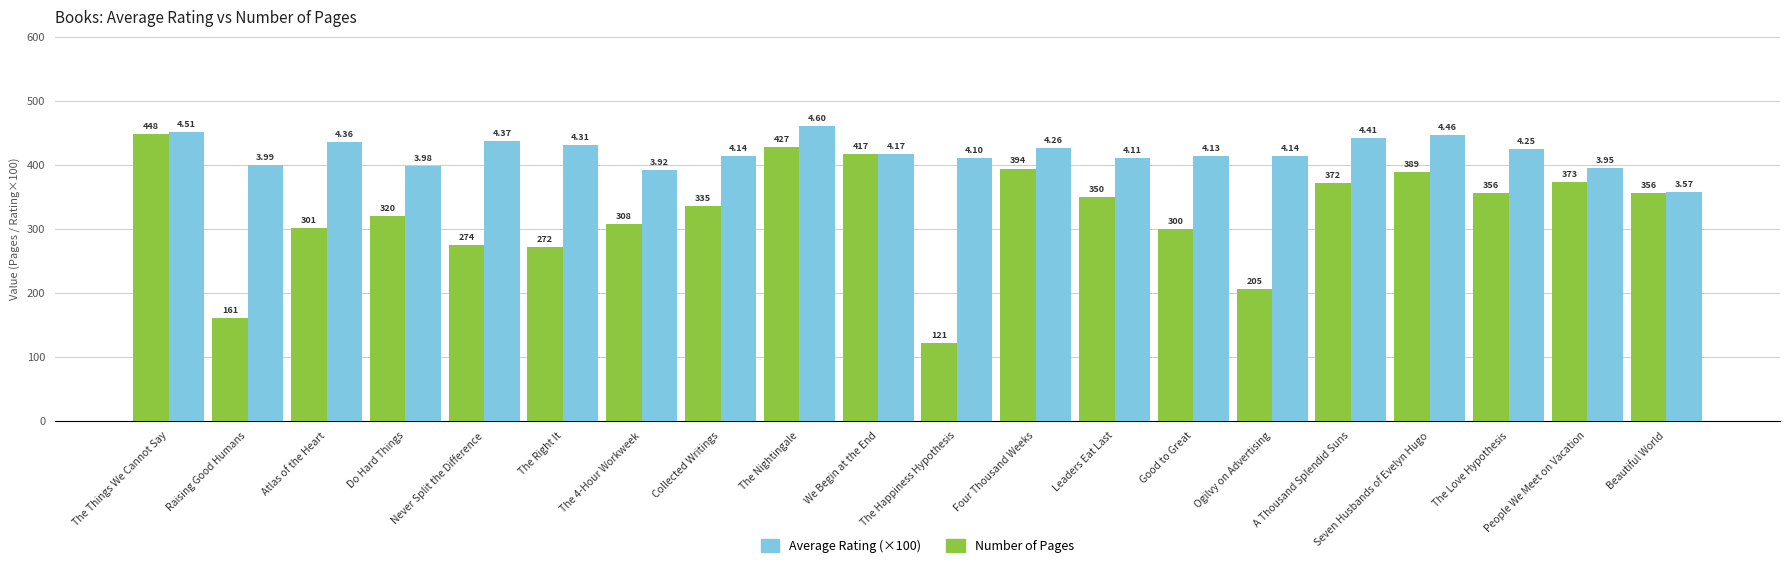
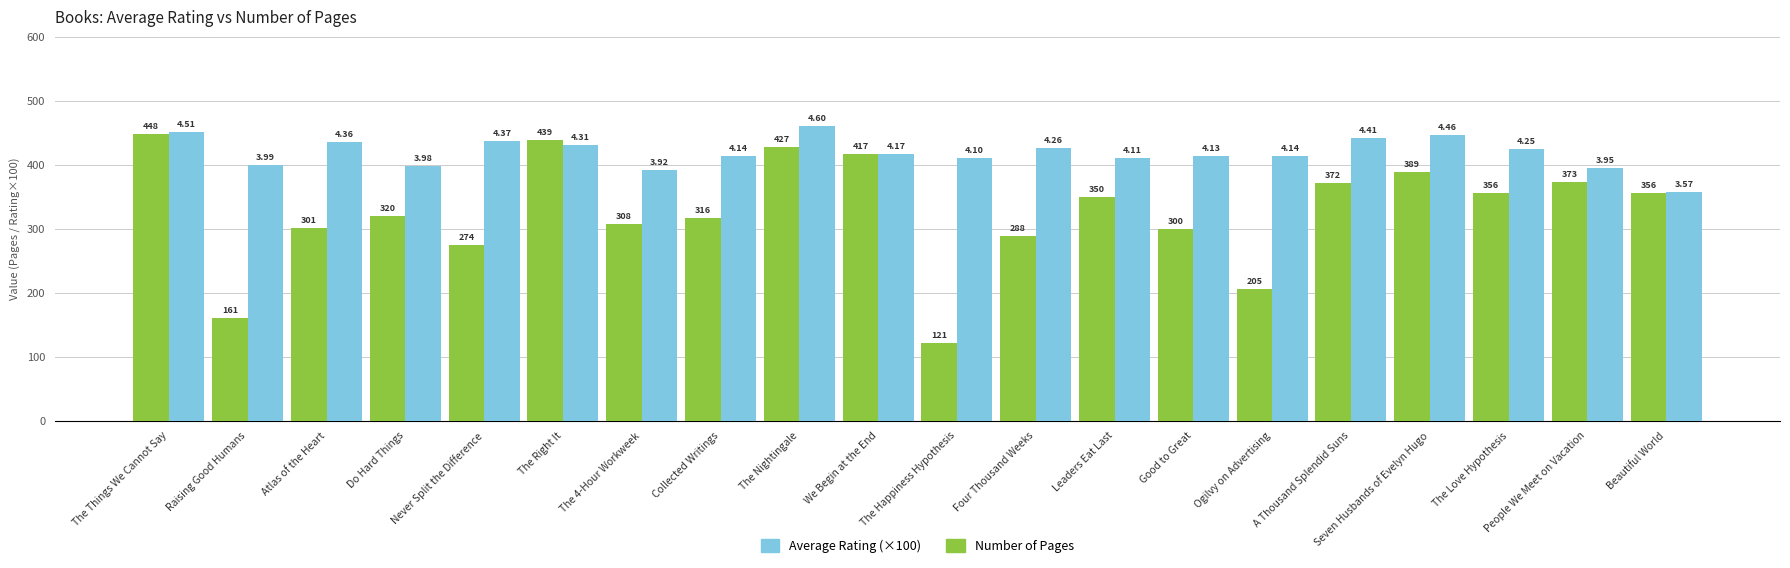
Number of Pages, The Right It: 272 -> 439
Number of Pages, Collected Writings: 335 -> 316
Number of Pages, Four Thousand Weeks: 394 -> 288
